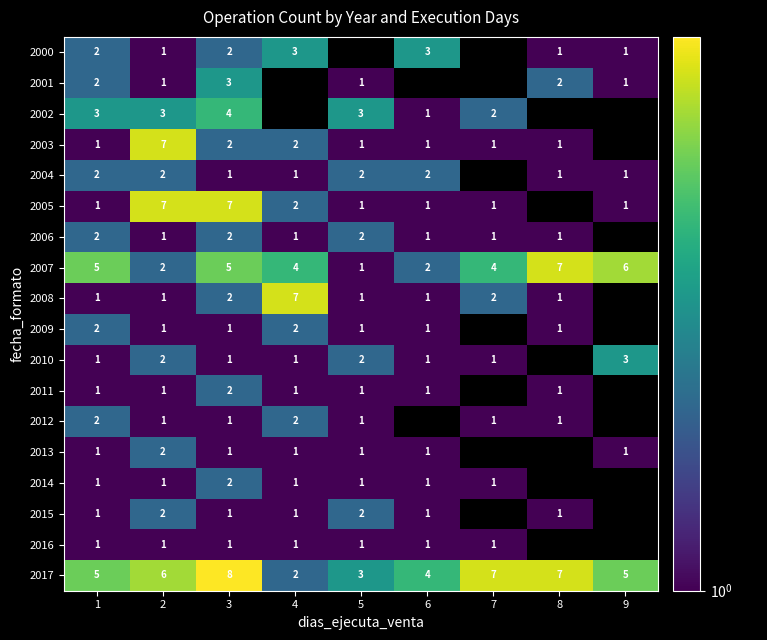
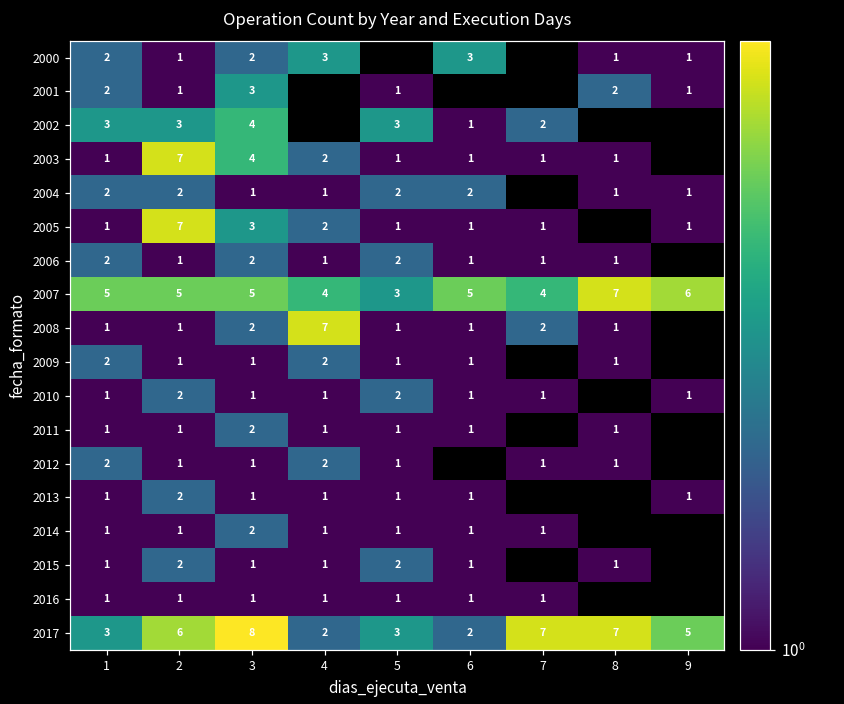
2003, 3: 2 -> 4
2005, 3: 7 -> 3
2007, 2: 2 -> 5
2007, 5: 1 -> 3
2007, 6: 2 -> 5
2010, 9: 3 -> 1
2017, 1: 5 -> 3
2017, 6: 4 -> 2
